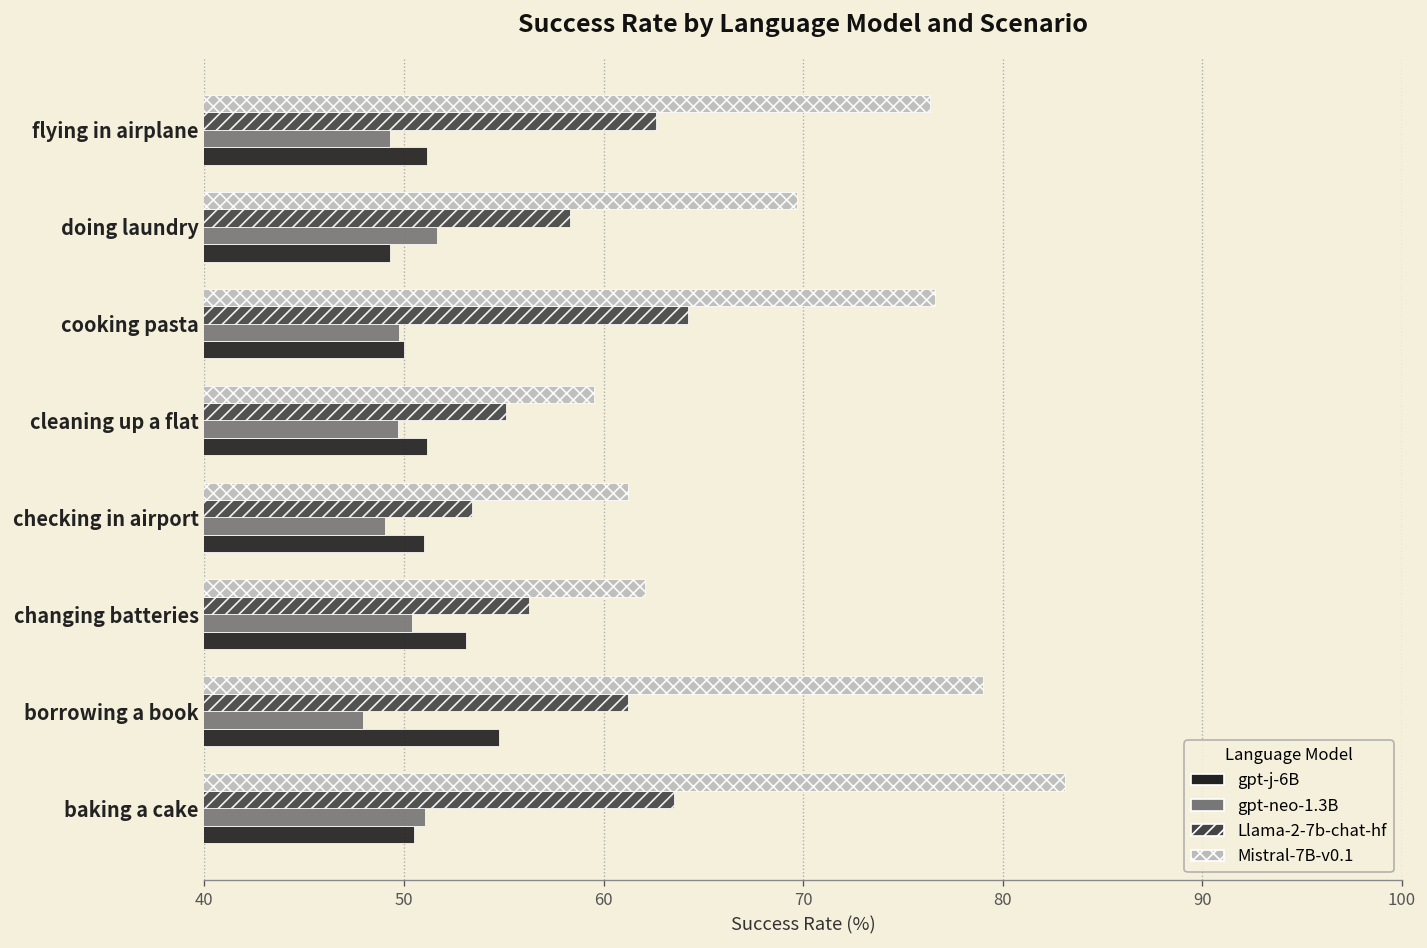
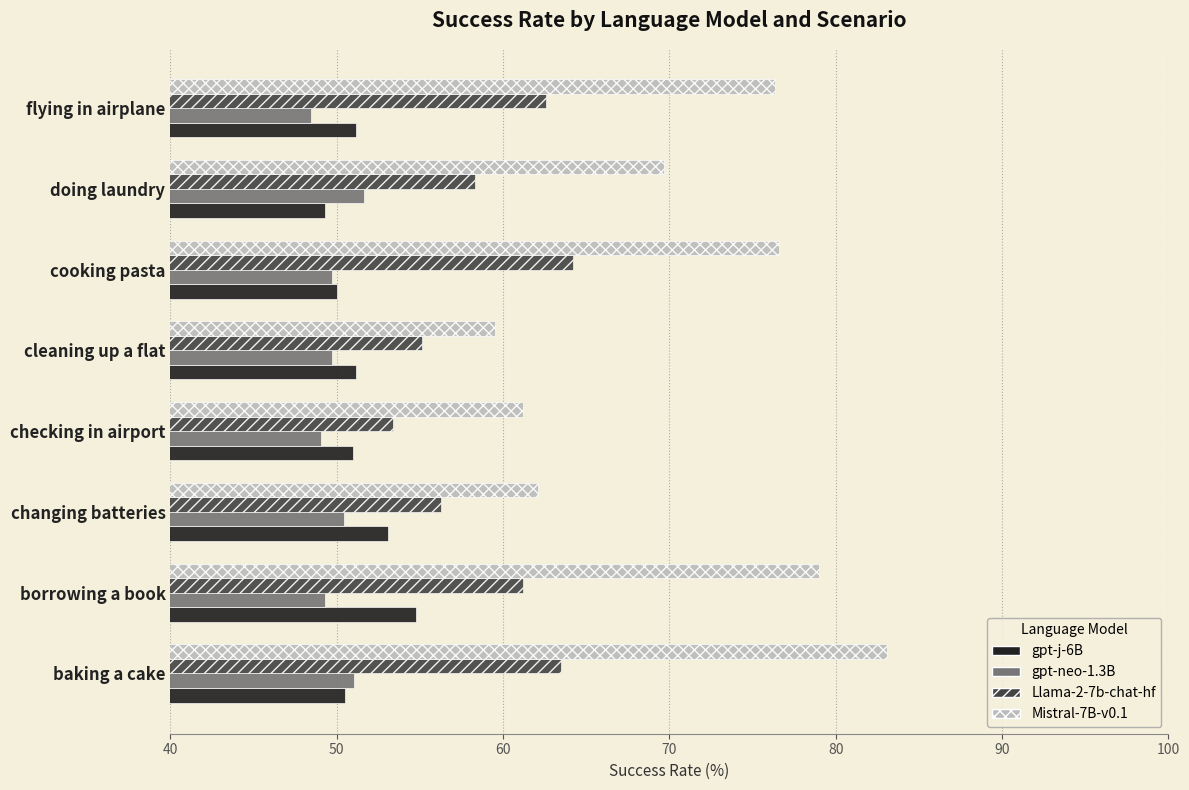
gpt-neo-1.3B, flying in airplane: 49.3 -> 48.4
gpt-neo-1.3B, borrowing a book: 48.0 -> 49.3
